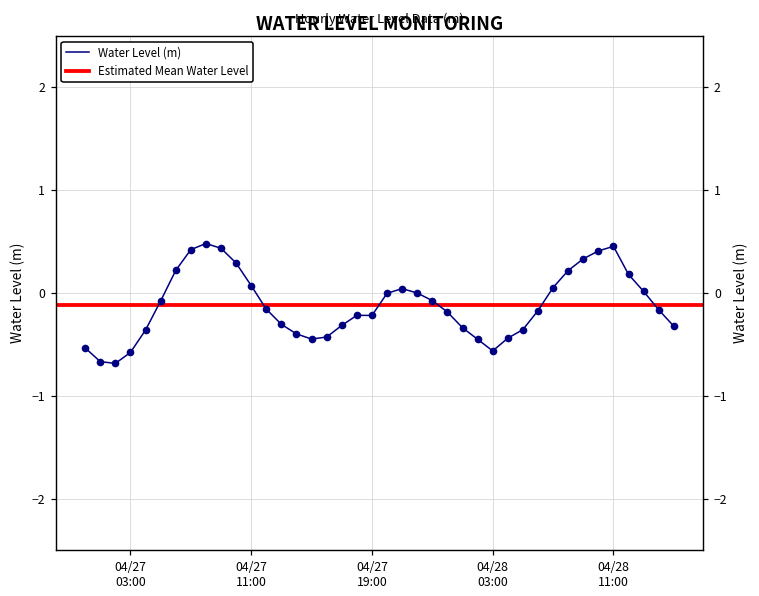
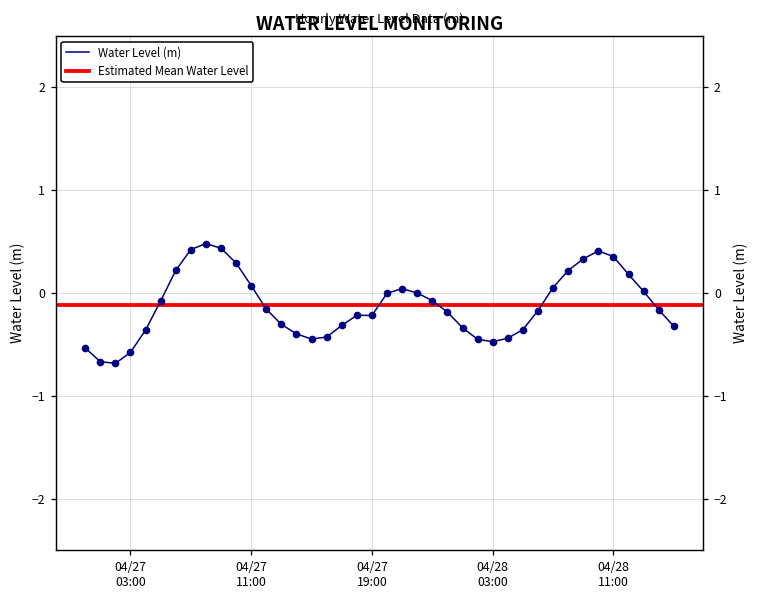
04/28 03:00: -0.6 -> -0.5
04/28 11:00: 0.5 -> 0.4
